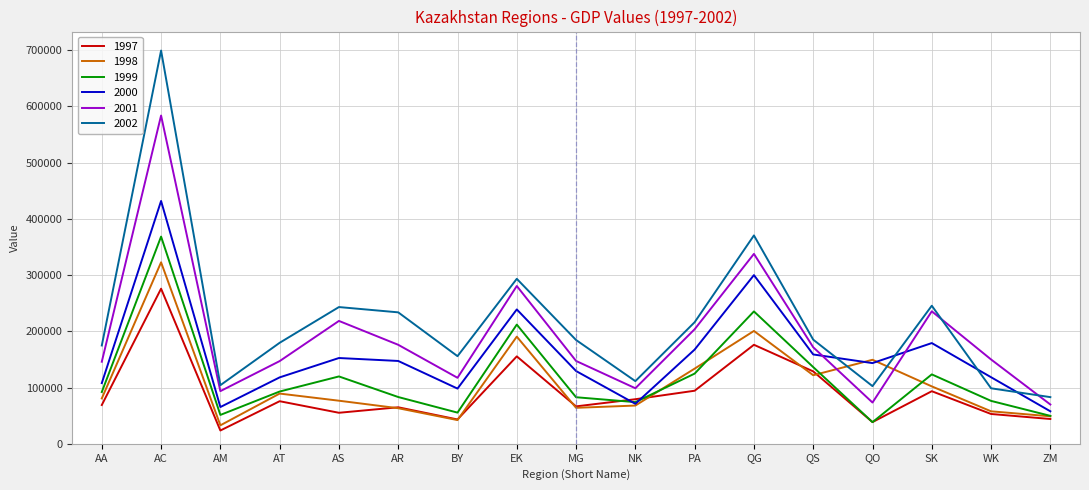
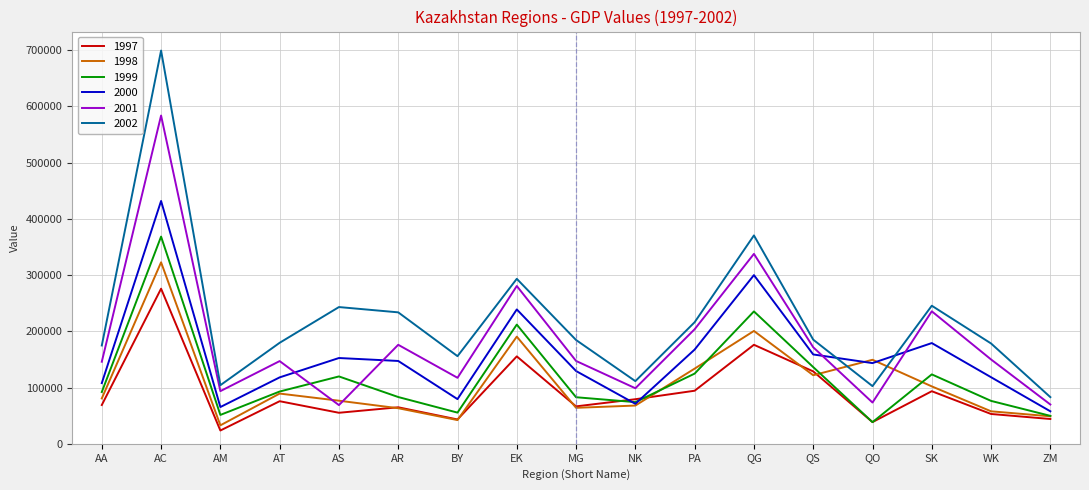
2001, AS: 220000 -> 70000
2000, BY: 100000 -> 80000
2002, WK: 100000 -> 180000
